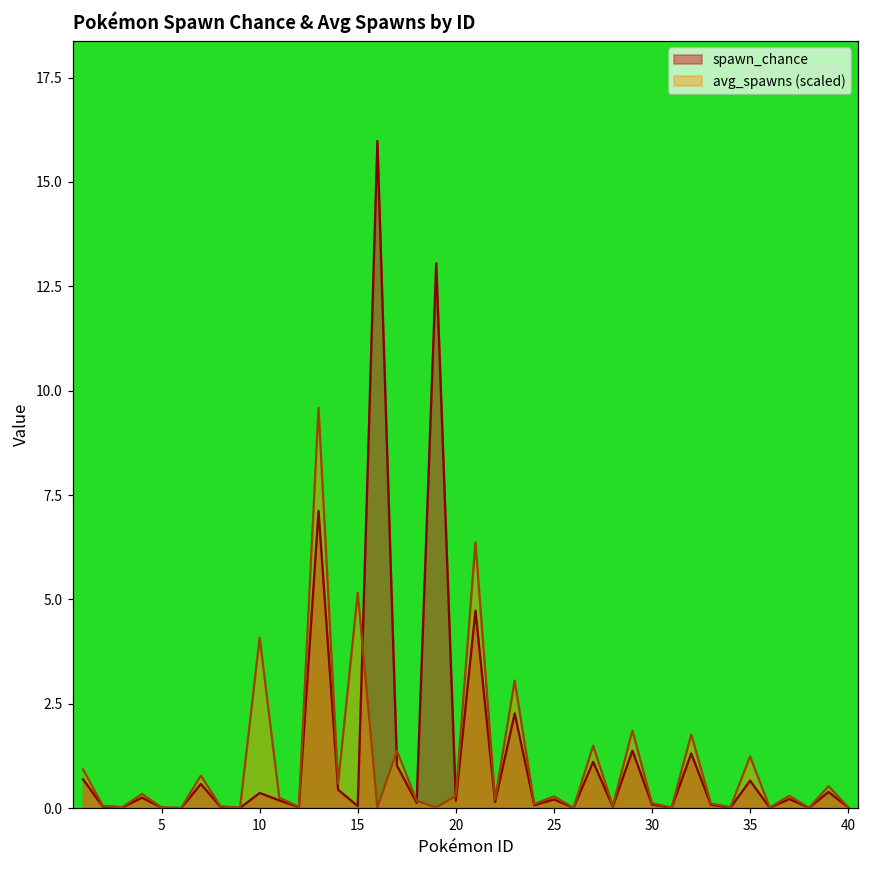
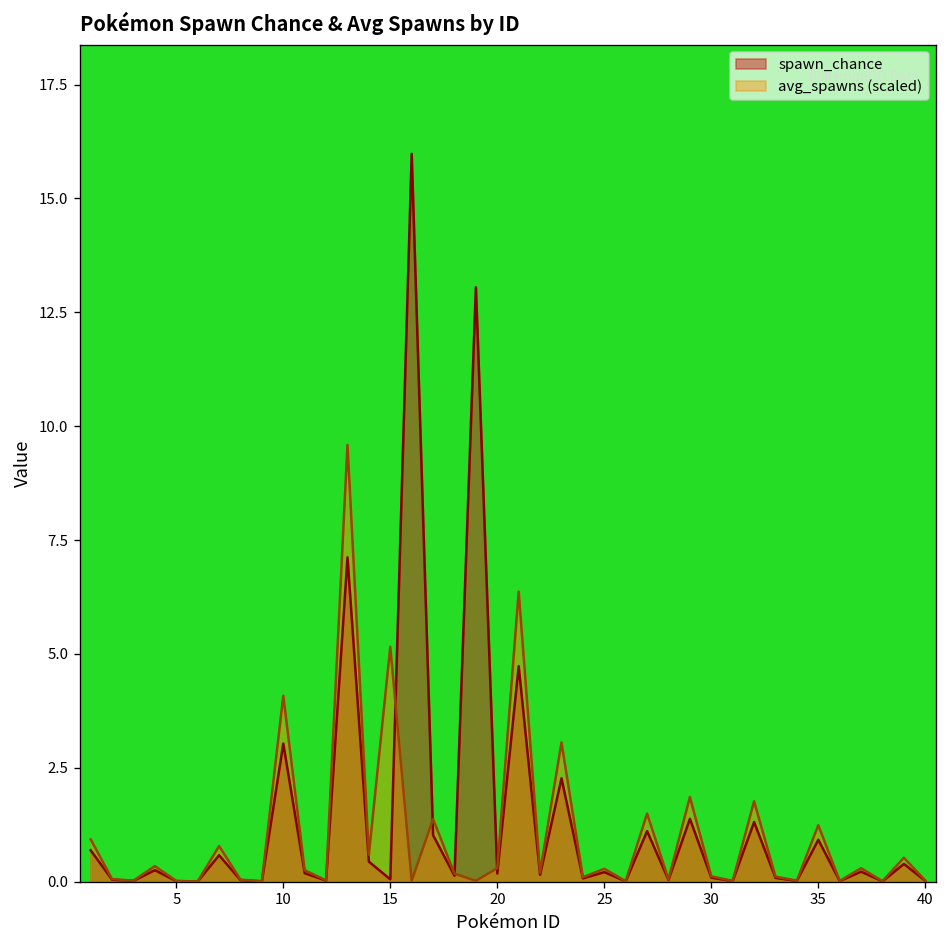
spawn_chance, 10: 0.4 -> 3.0
spawn_chance, 35: 0.7 -> 0.9
